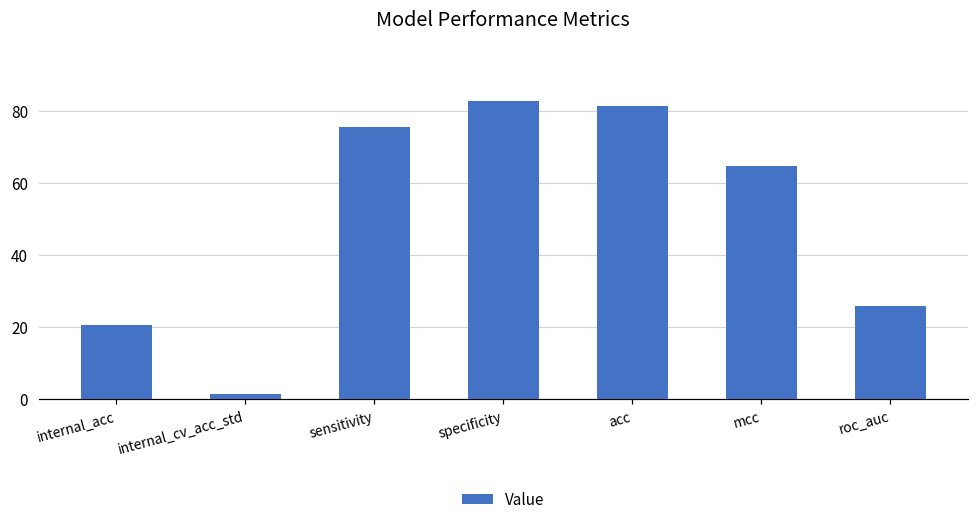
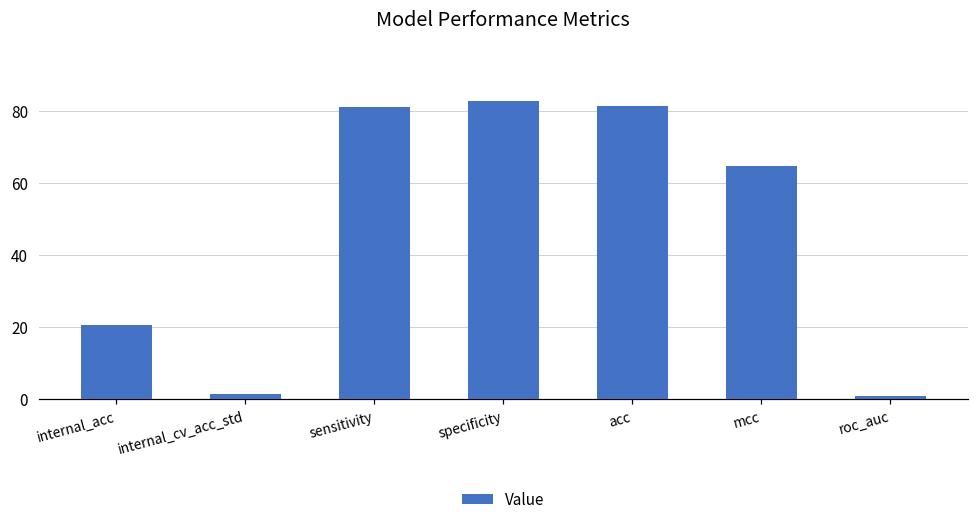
sensitivity: 76 -> 81
roc_auc: 26 -> 1
